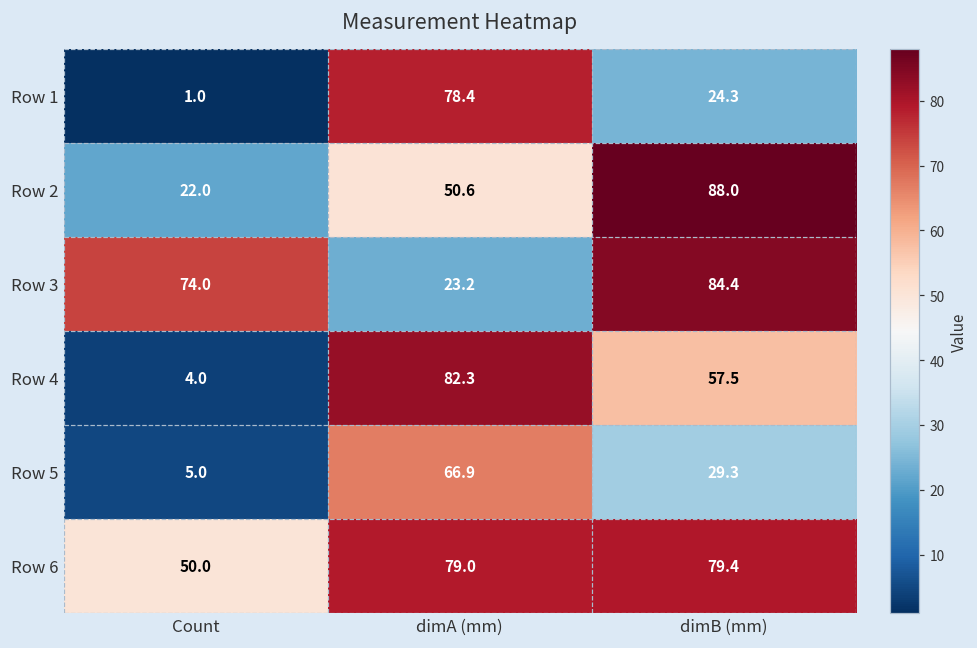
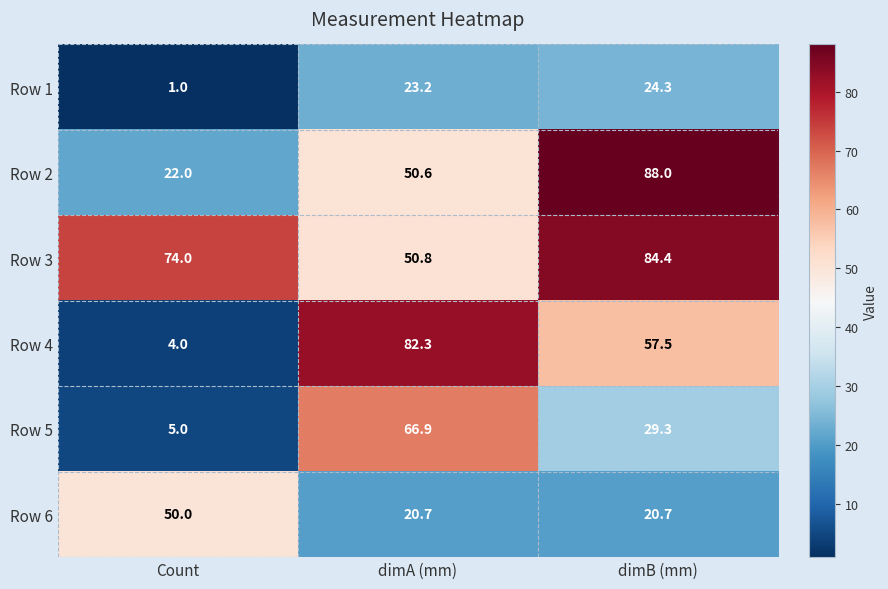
Row 1, dimA (mm): 78.4 -> 23.2
Row 3, dimA (mm): 23.2 -> 50.8
Row 6, dimA (mm): 79.0 -> 20.7
Row 6, dimB (mm): 79.4 -> 20.7
